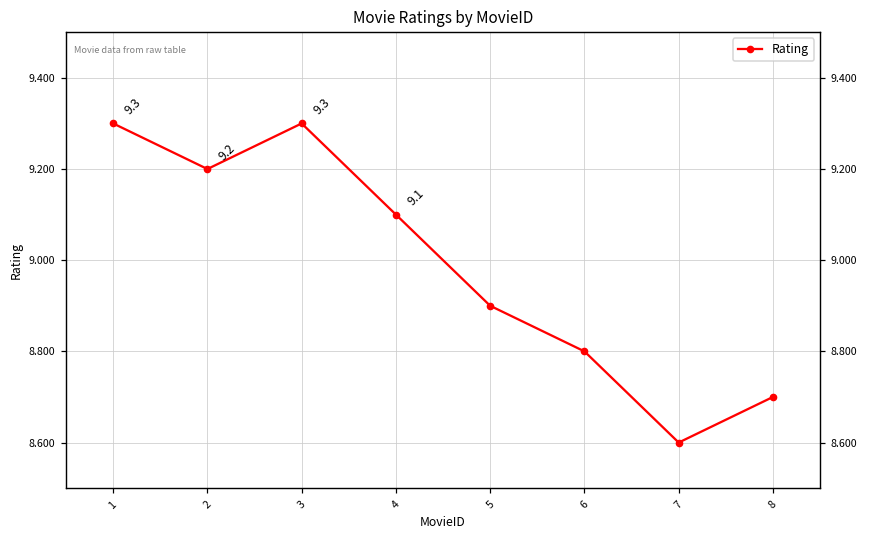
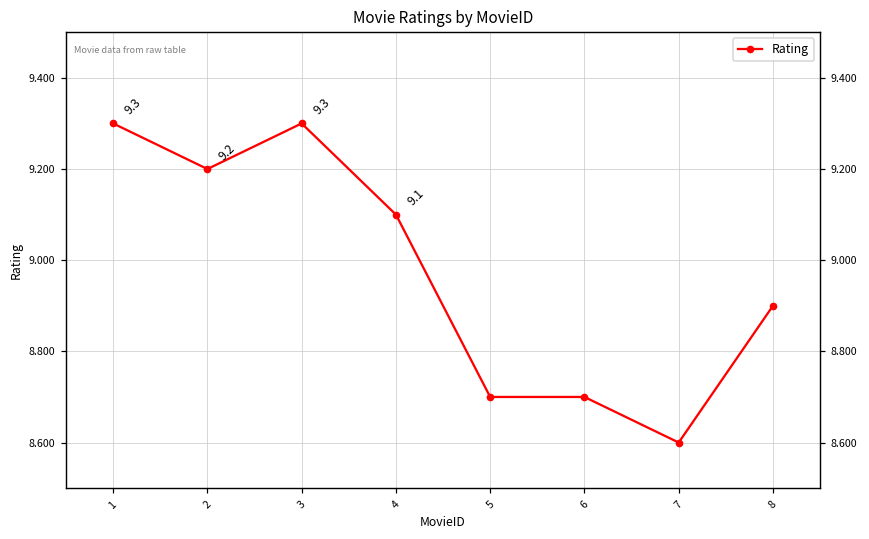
5: 8.9 -> 8.7
6: 8.8 -> 8.7
8: 8.7 -> 8.9
